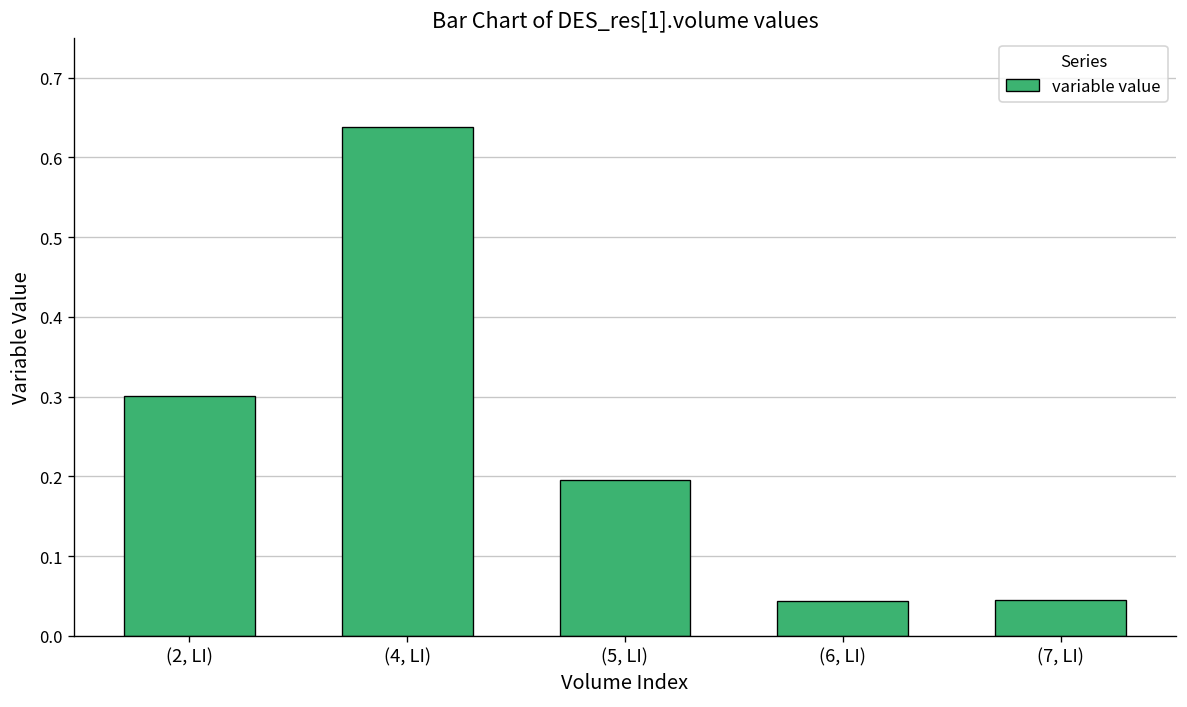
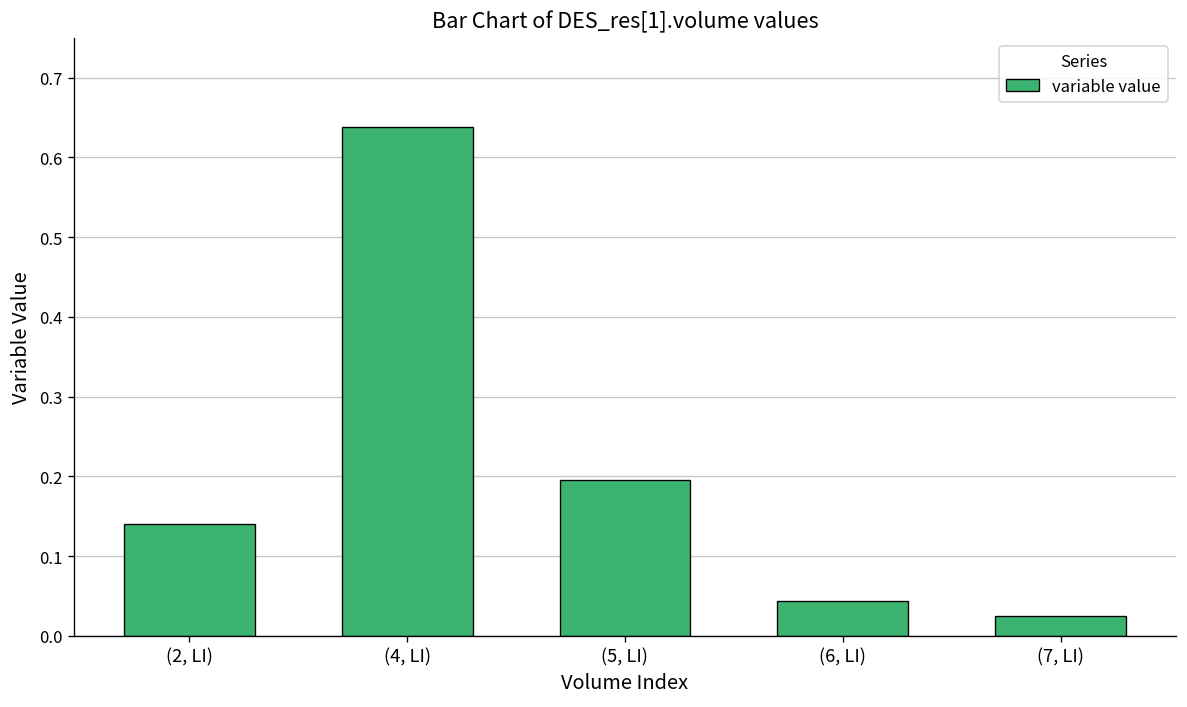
(2, LI): 0.30 -> 0.14
(7, LI): 0.04 -> 0.02
